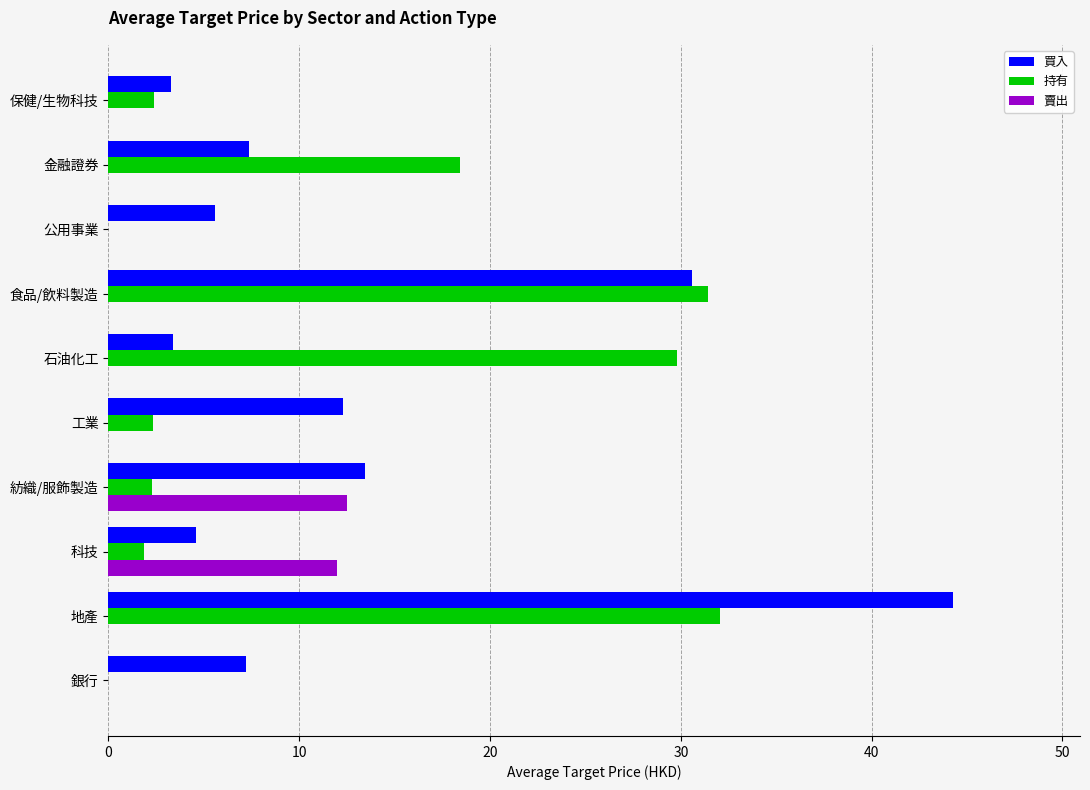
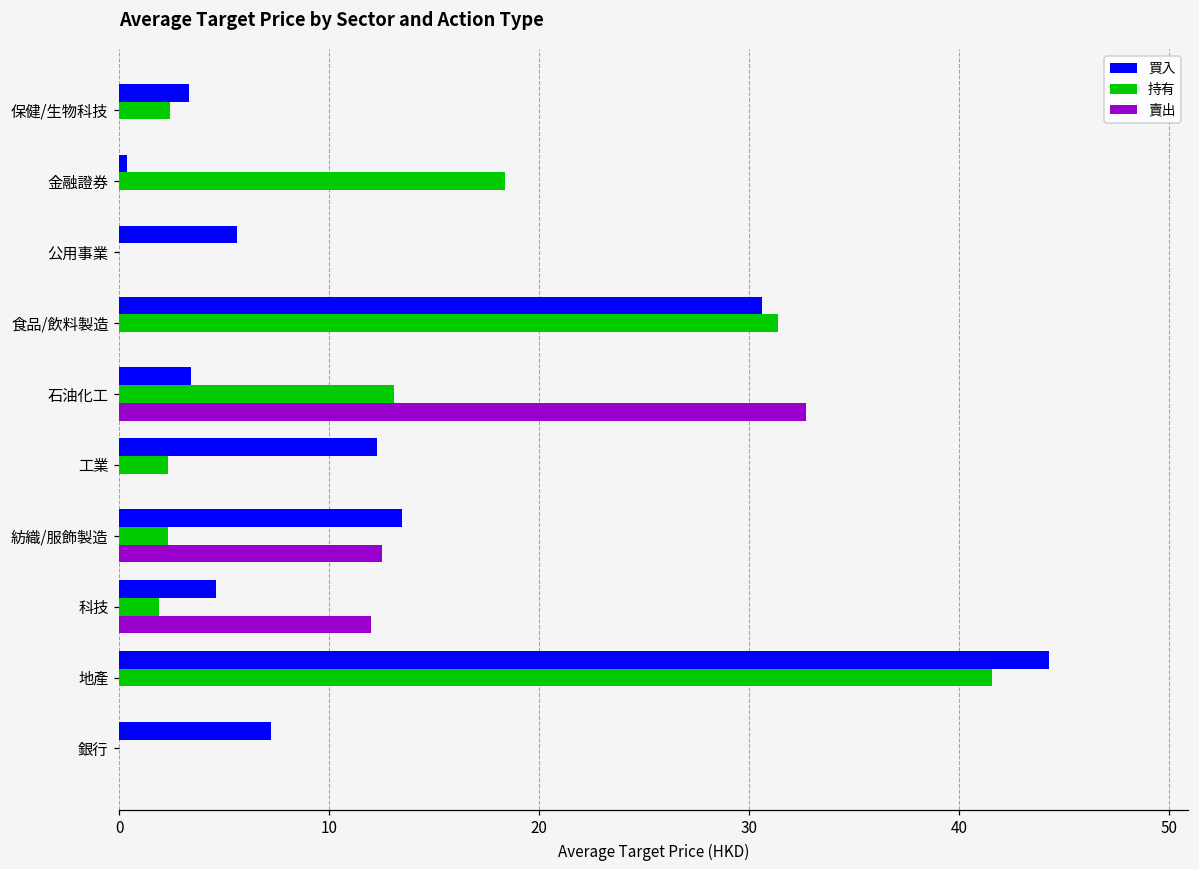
買入, 金融證券: 7.3 -> 0.4
持有, 石油化工: 29.8 -> 13.1
賣出, 石油化工: 0.0 -> 32.7
持有, 地產: 32.1 -> 41.6
